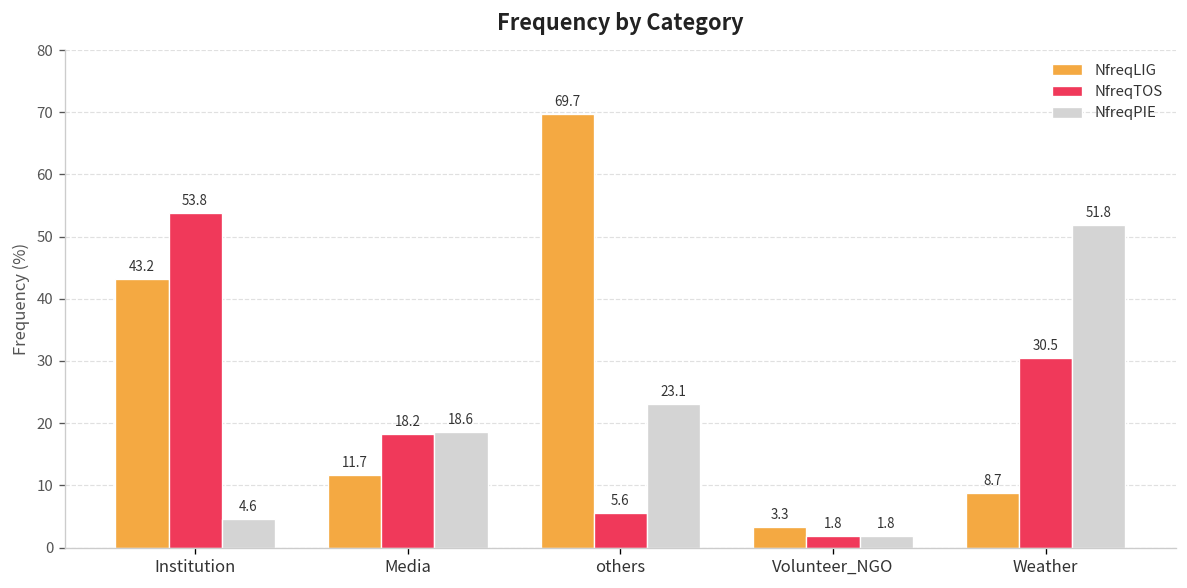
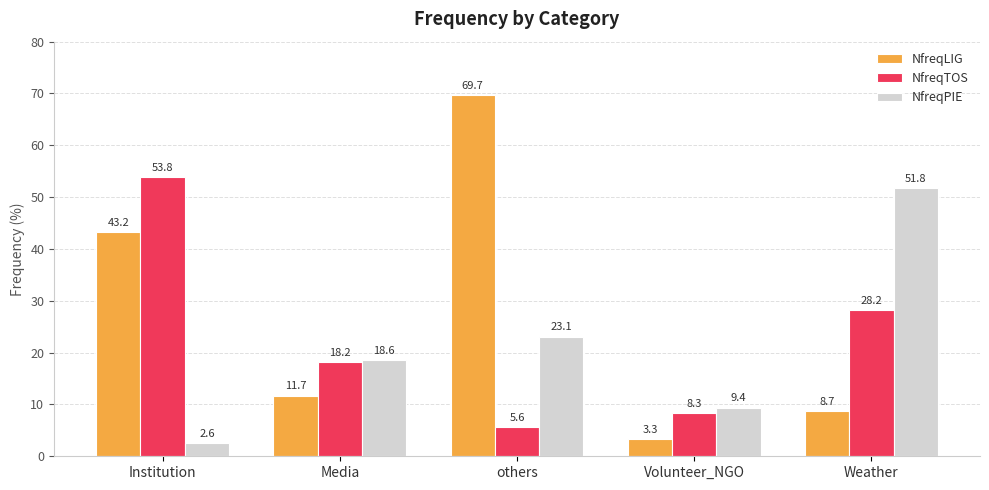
NfreqPIE, Institution: 4.6 -> 2.6
NfreqTOS, Volunteer_NGO: 1.8 -> 8.3
NfreqPIE, Volunteer_NGO: 1.8 -> 9.4
NfreqTOS, Weather: 30.5 -> 28.2
